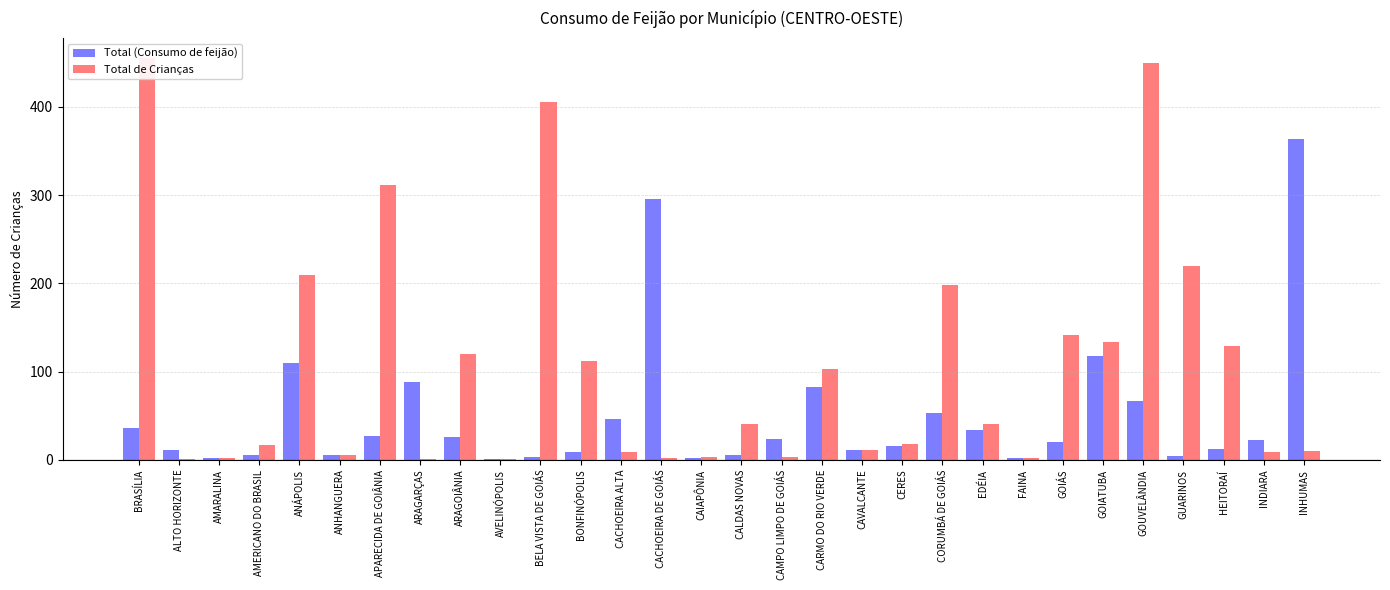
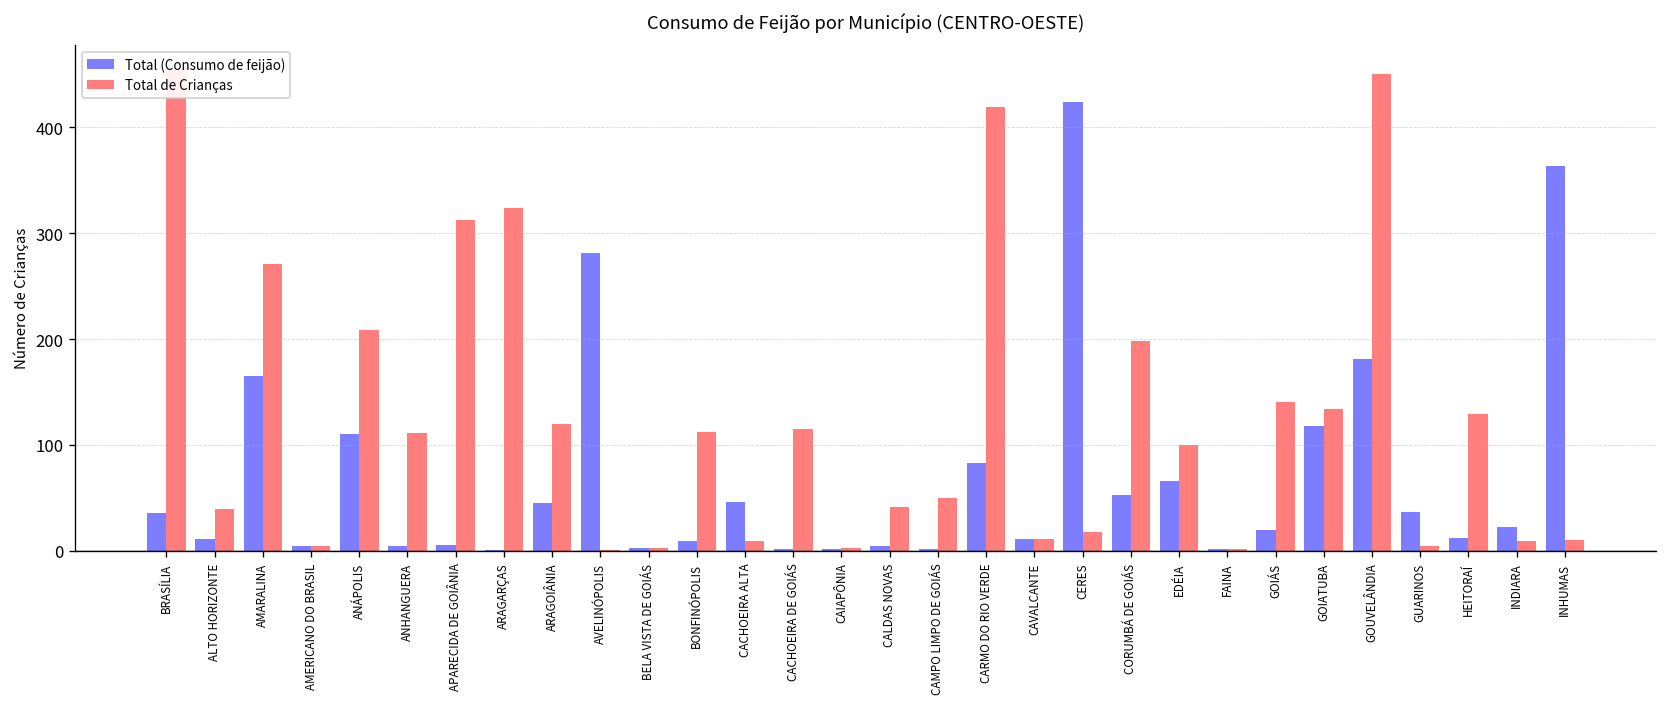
Total de Crianças, ALTO HORIZONTE: 0 -> 40
Total (Consumo de feijão), AMARALINA: 0 -> 170
Total de Crianças, AMARALINA: 0 -> 270
Total de Crianças, AMERICANO DO BRASIL: 20 -> 10
Total de Crianças, ANHANGUERA: 10 -> 110
Total (Consumo de feijão), APARECIDA DE GOIÂNIA: 30 -> 10
Total (Consumo de feijão), ARAGARÇAS: 90 -> 0
Total de Crianças, ARAGARÇAS: 0 -> 320
Total (Consumo de feijão), ARAGOIÂNIA: 30 -> 50
Total (Consumo de feijão), AVELINÓPOLIS: 0 -> 280
Total de Crianças, BELA VISTA DE GOIÁS: 410 -> 0
Total (Consumo de feijão), CACHOEIRA DE GOIÁS: 300 -> 0
Total de Crianças, CACHOEIRA DE GOIÁS: 0 -> 120
Total (Consumo de feijão), CAMPO LIMPO DE GOIÁS: 20 -> 0
Total de Crianças, CAMPO LIMPO DE GOIÁS: 0 -> 50
Total de Crianças, CARMO DO RIO VERDE: 100 -> 420
Total (Consumo de feijão), CERES: 20 -> 420
Total (Consumo de feijão), EDÉIA: 30 -> 70
Total de Crianças, EDÉIA: 40 -> 100
Total (Consumo de feijão), GOUVELÂNDIA: 70 -> 180
Total (Consumo de feijão), GUARINOS: 0 -> 40
Total de Crianças, GUARINOS: 220 -> 10
